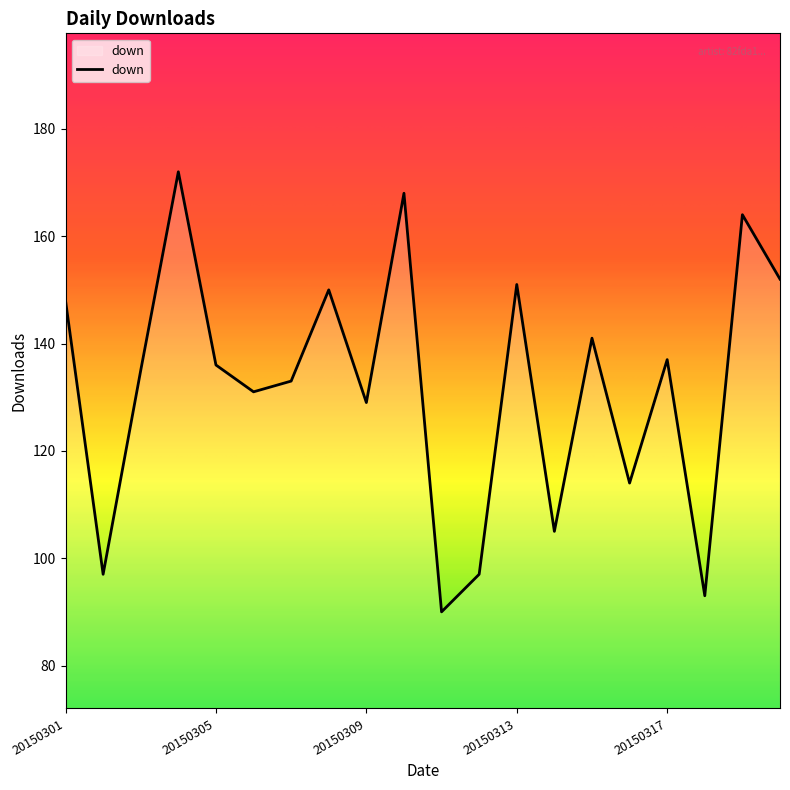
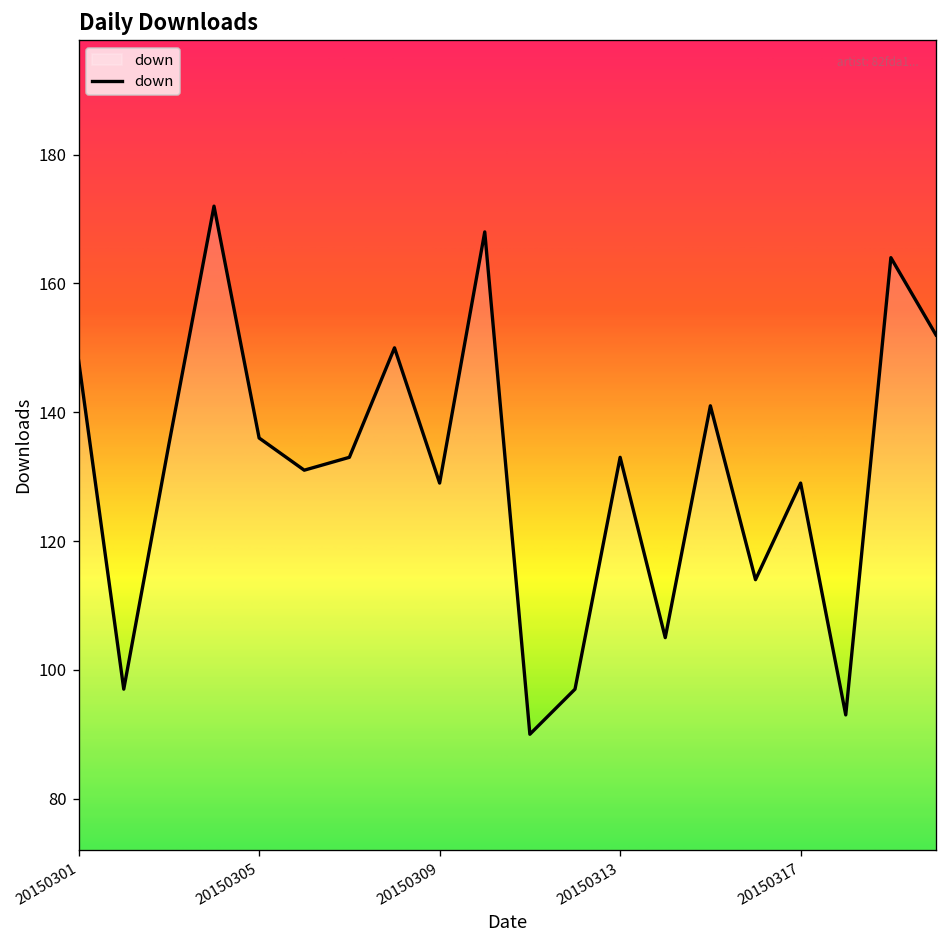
20150313: 151 -> 133
20150317: 137 -> 129
